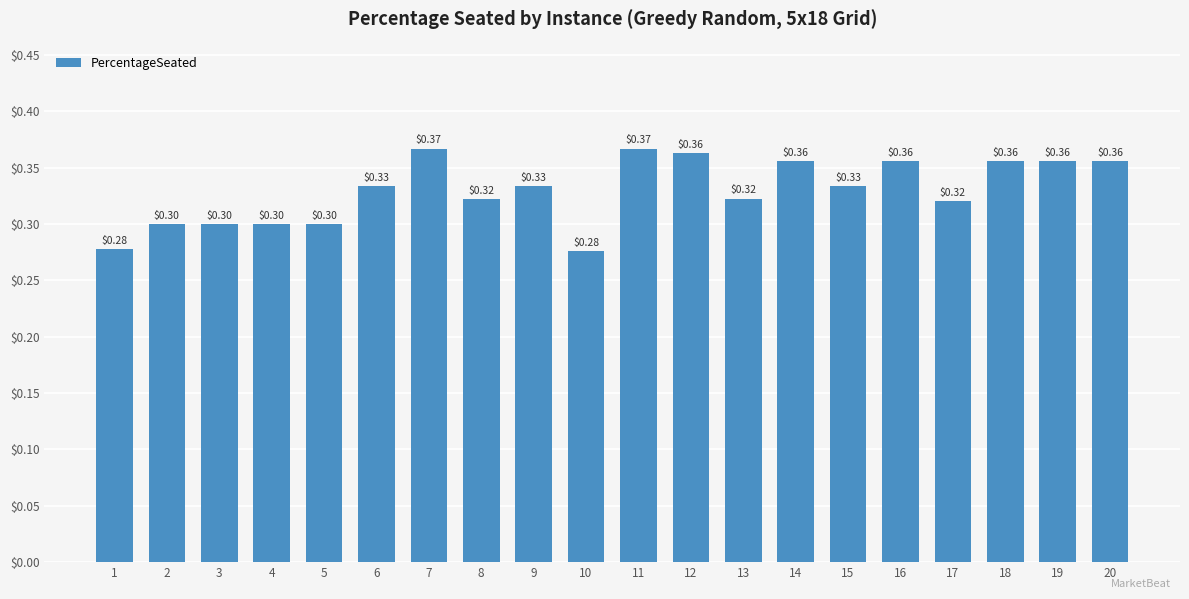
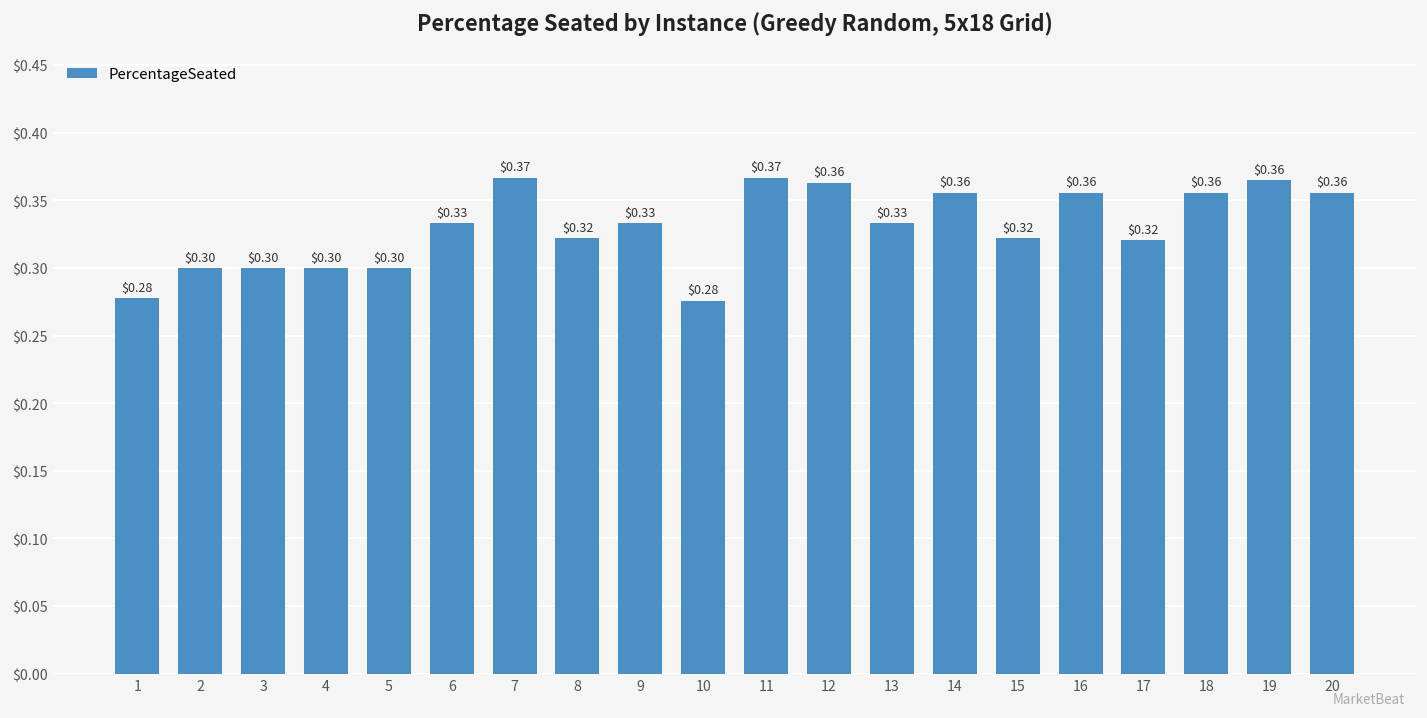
13: $0.32 -> $0.33
15: $0.33 -> $0.32
19: $0.356 -> $0.365
